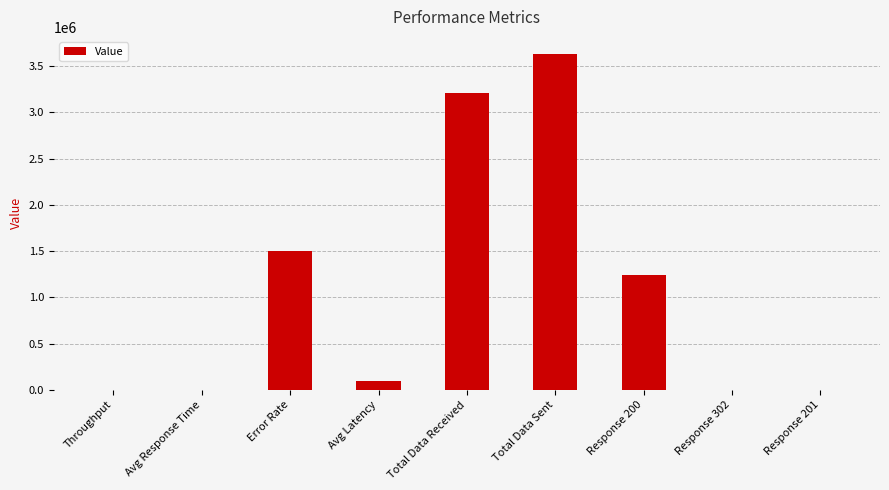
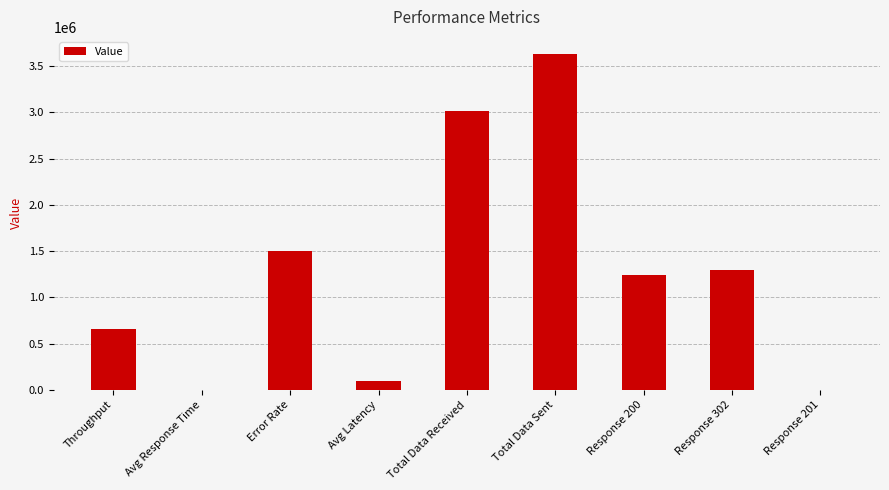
Throughput: 0 -> 700000
Total Data Received: 3200000 -> 3000000
Response 302: 0 -> 1300000
